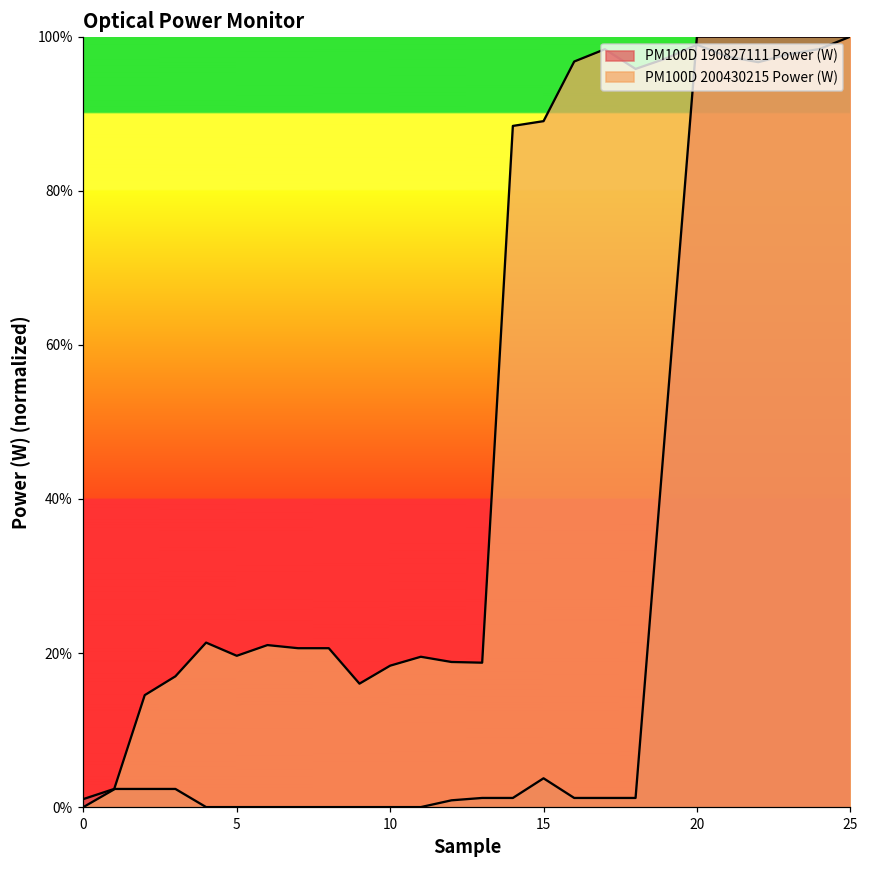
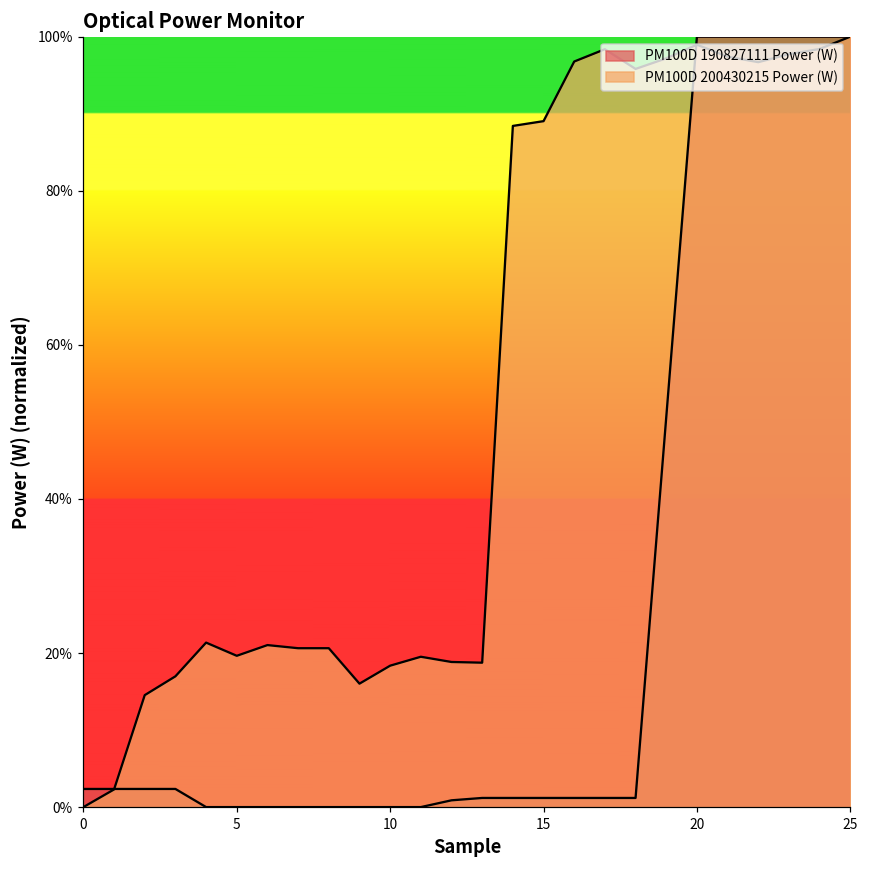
PM100D 190827111 Power (W), 0: 1% -> 2%
PM100D 190827111 Power (W), 15: 4% -> 1%
